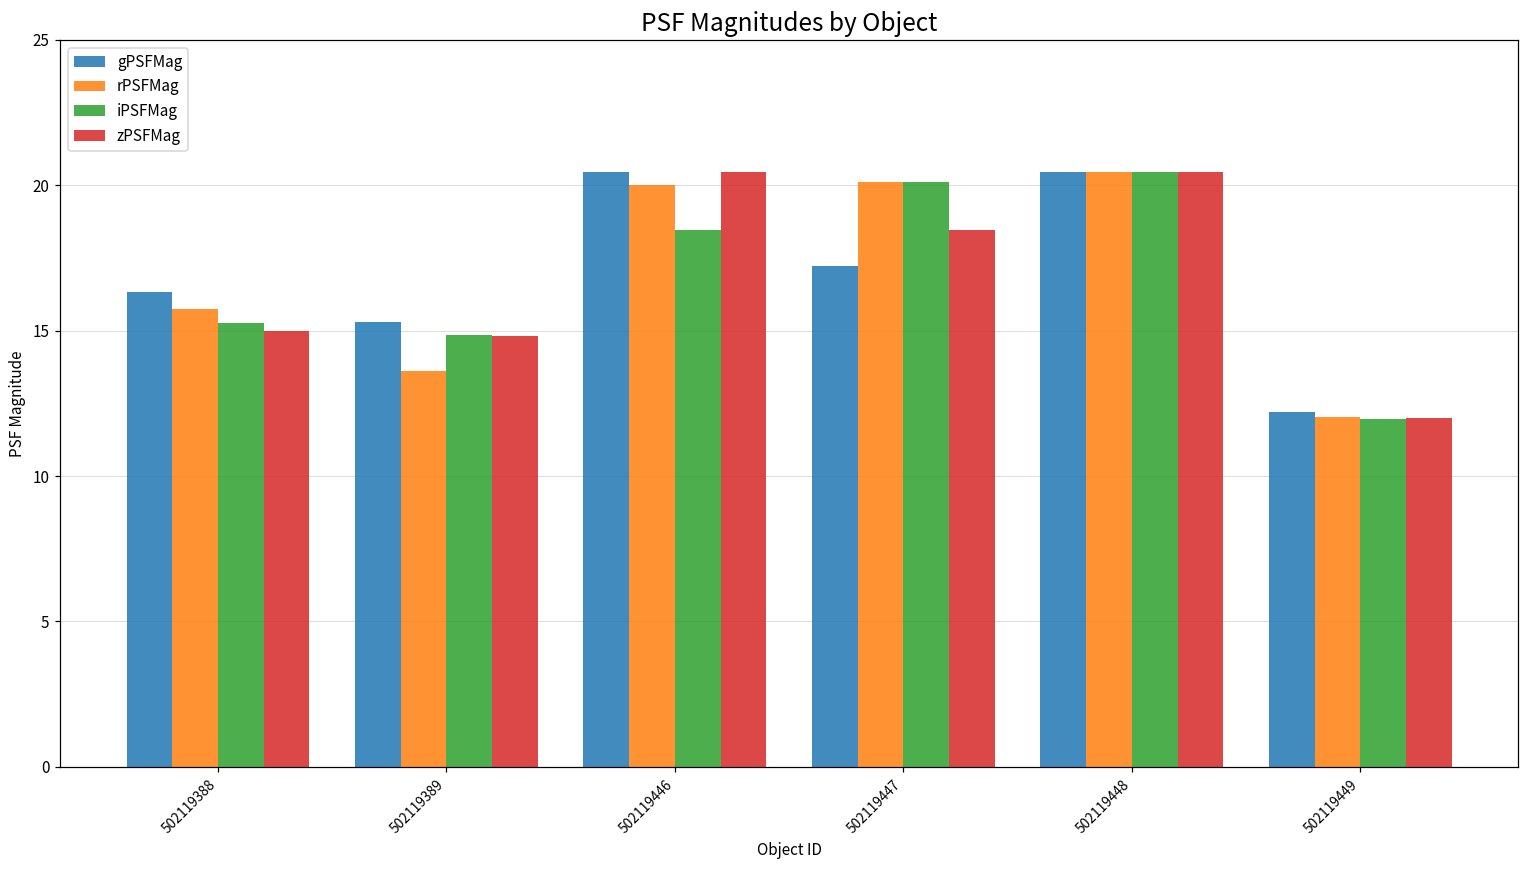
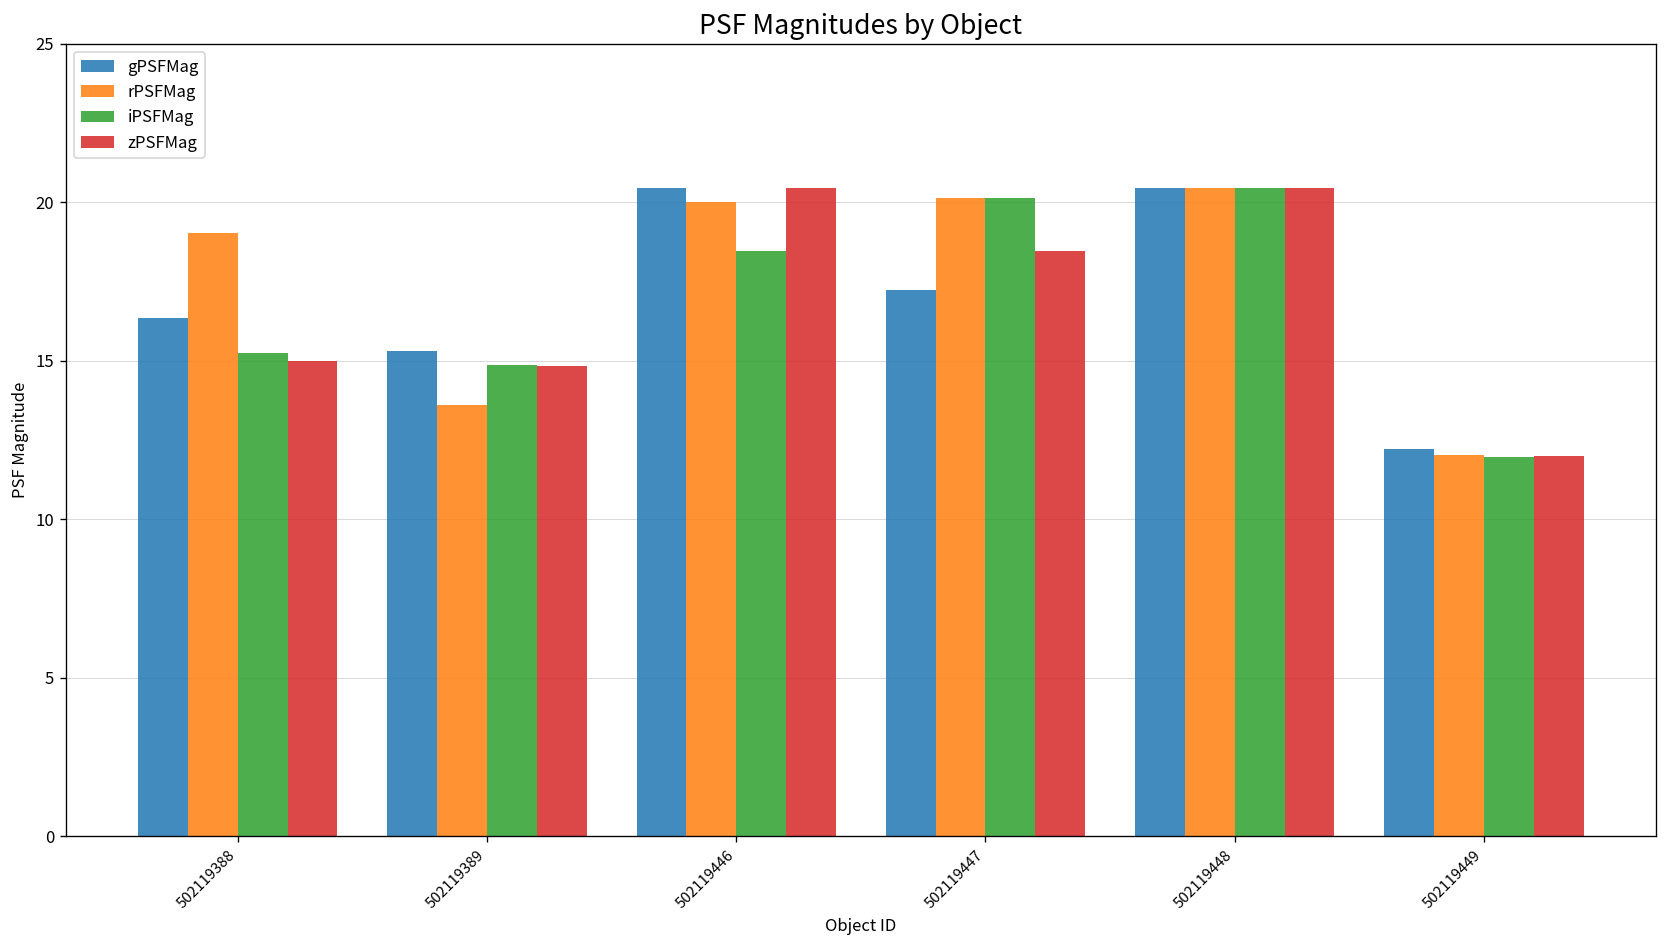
rPSFMag, 502119388: 15.7 -> 19.0
